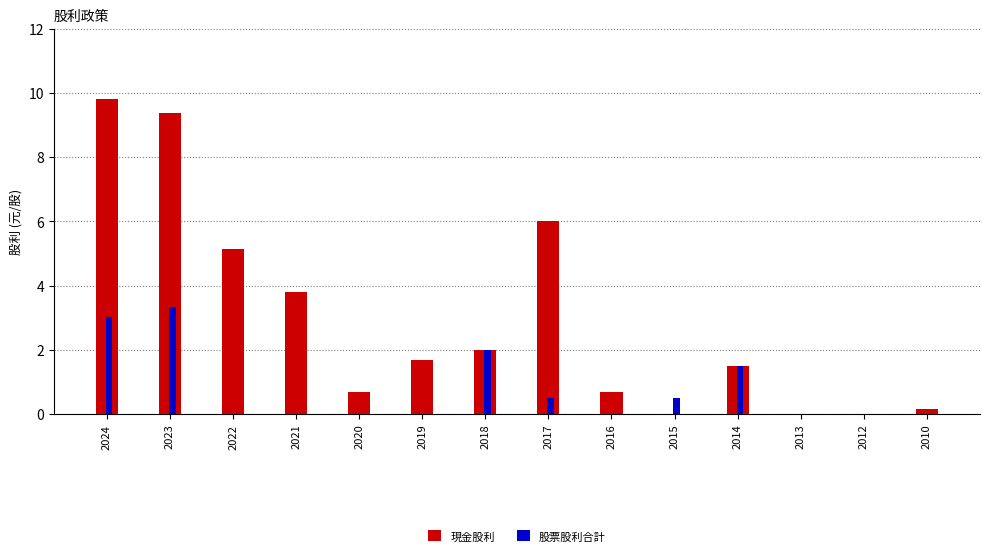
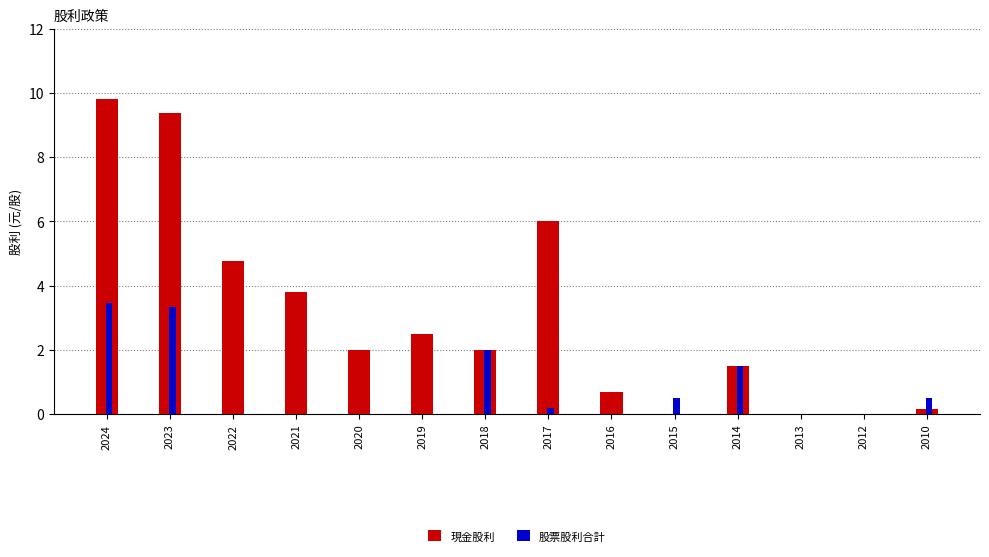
股票股利合計, 2024: 3.0 -> 3.5
現金股利, 2022: 5.1 -> 4.8
現金股利, 2020: 0.7 -> 2.0
現金股利, 2019: 1.7 -> 2.5
股票股利合計, 2017: 0.5 -> 0.2
股票股利合計, 2010: 0.0 -> 0.5
